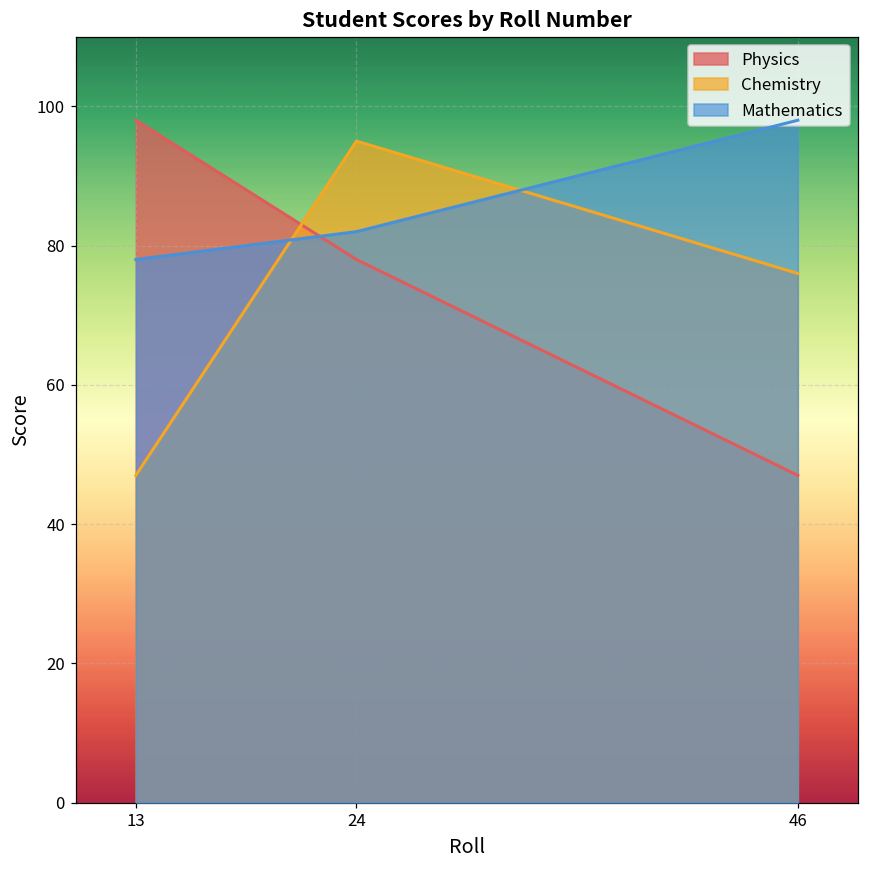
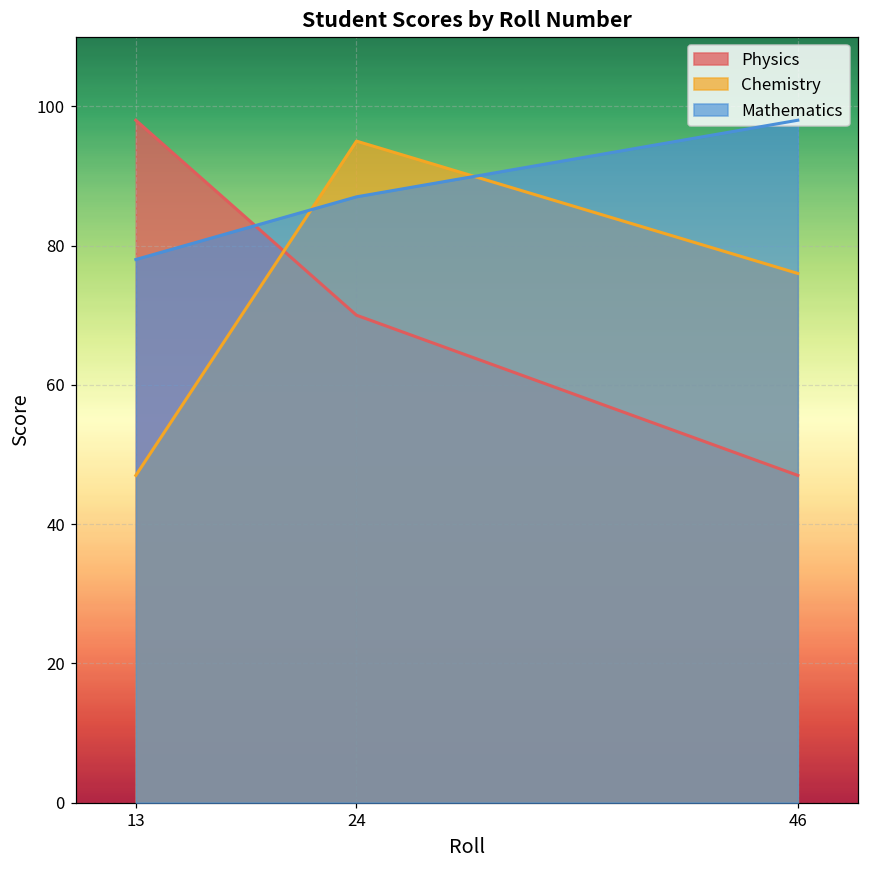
Physics, 24: 78 -> 70
Mathematics, 24: 82 -> 87
